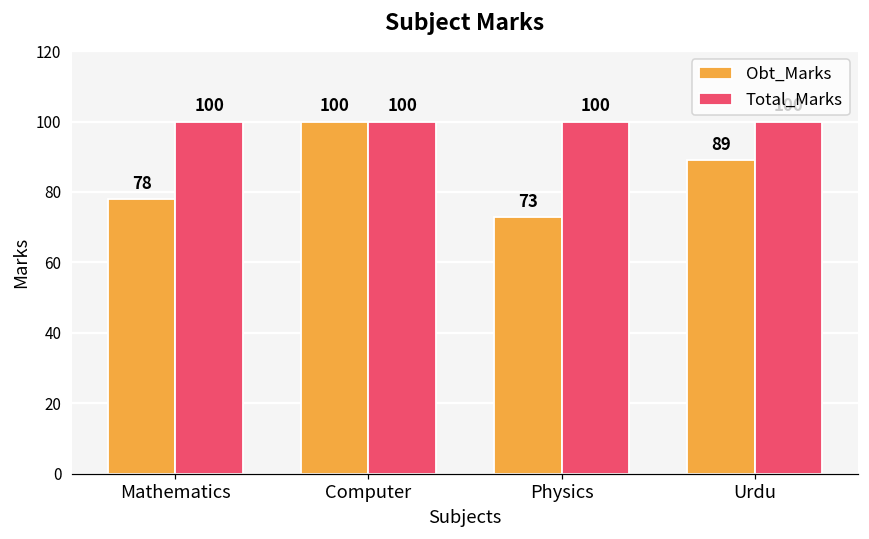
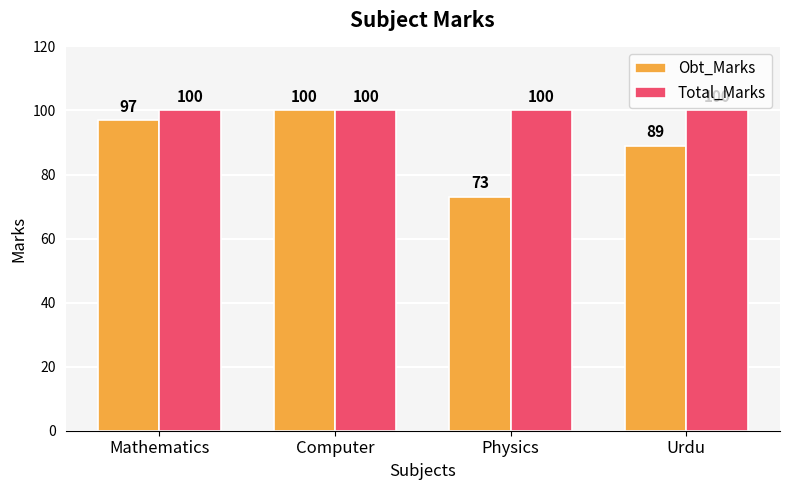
Obt_Marks, Mathematics: 78 -> 97
